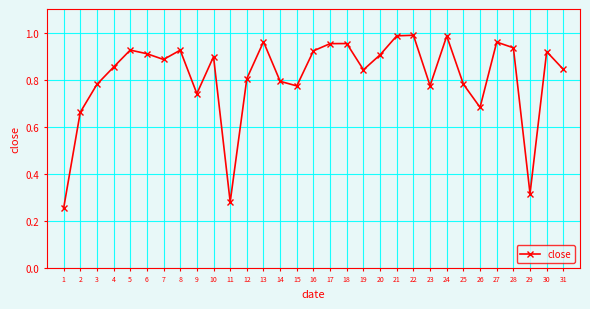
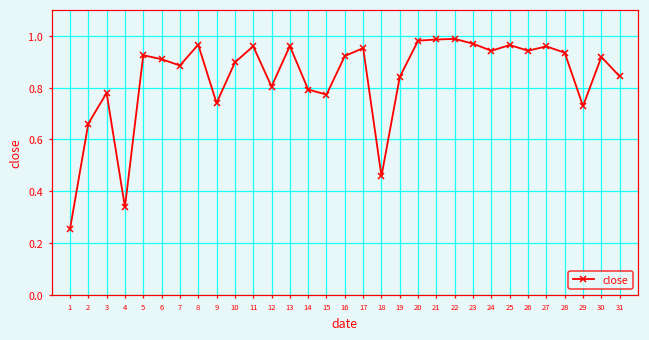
4: 0.85 -> 0.34
8: 0.92 -> 0.97
11: 0.28 -> 0.96
18: 0.95 -> 0.46
20: 0.91 -> 0.98
23: 0.77 -> 0.97
24: 0.99 -> 0.94
25: 0.78 -> 0.96
26: 0.68 -> 0.94
29: 0.32 -> 0.73
